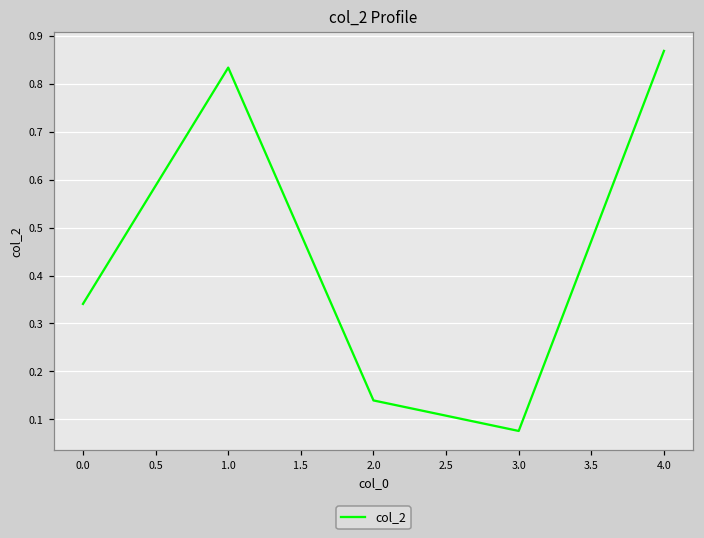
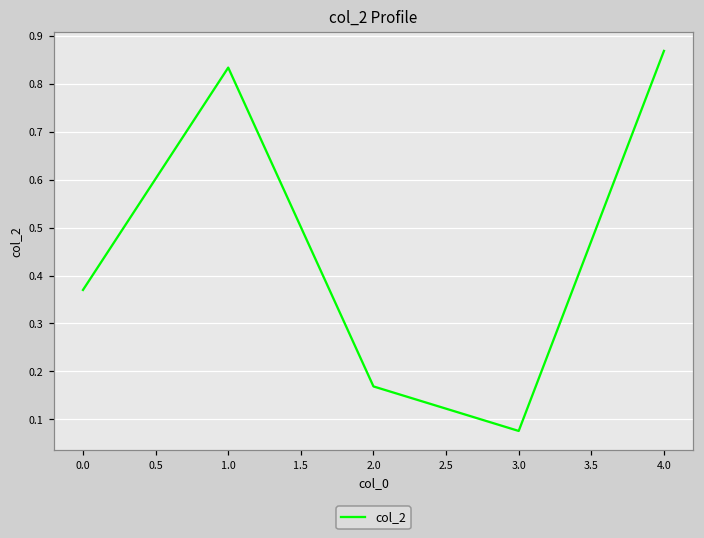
0.0: 0.34 -> 0.37
2.0: 0.14 -> 0.17
